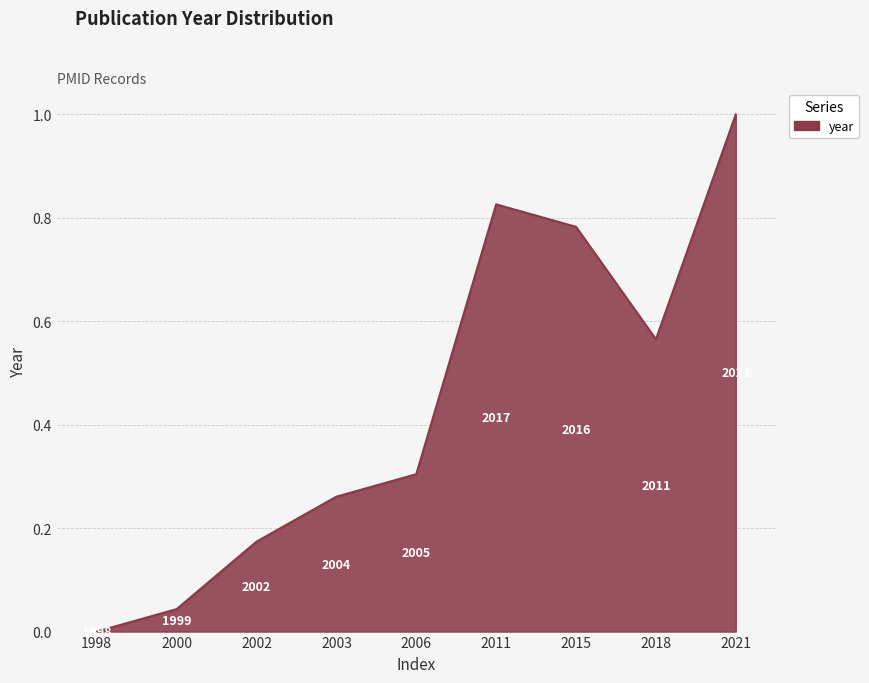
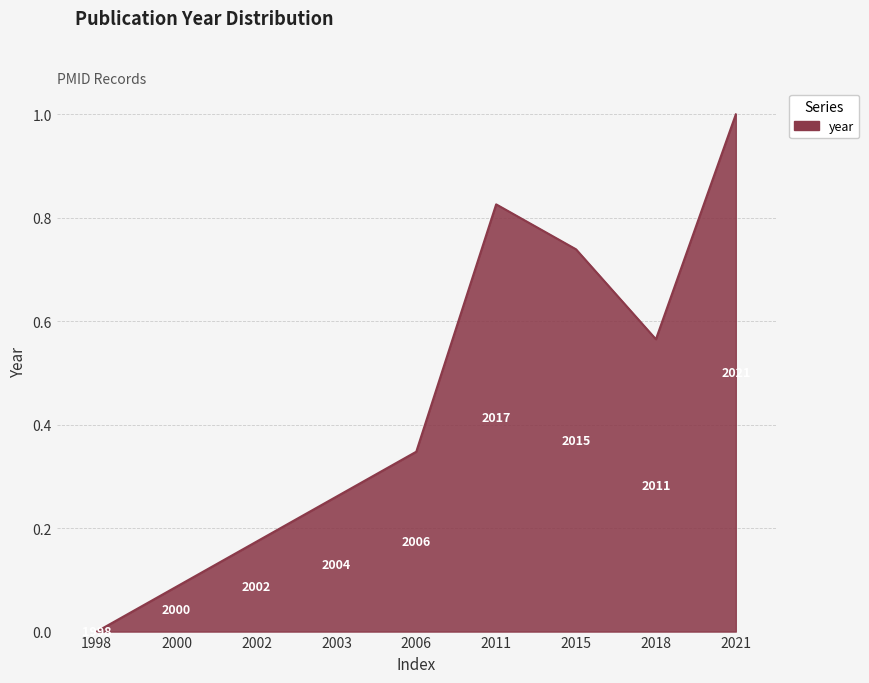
2000: 1999 -> 2000
2006: 2005 -> 2006
2015: 2016 -> 2015
